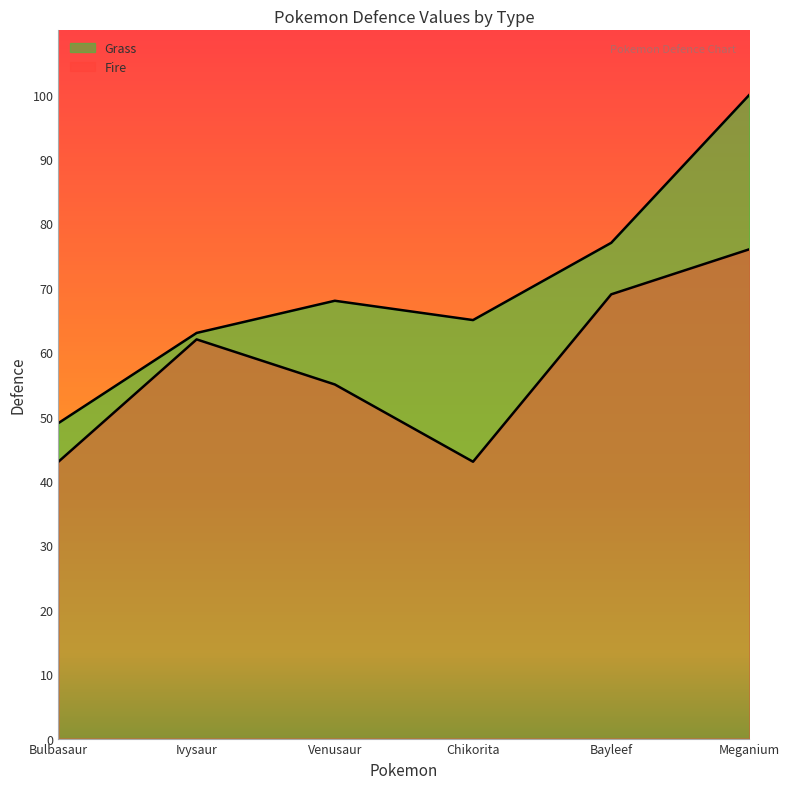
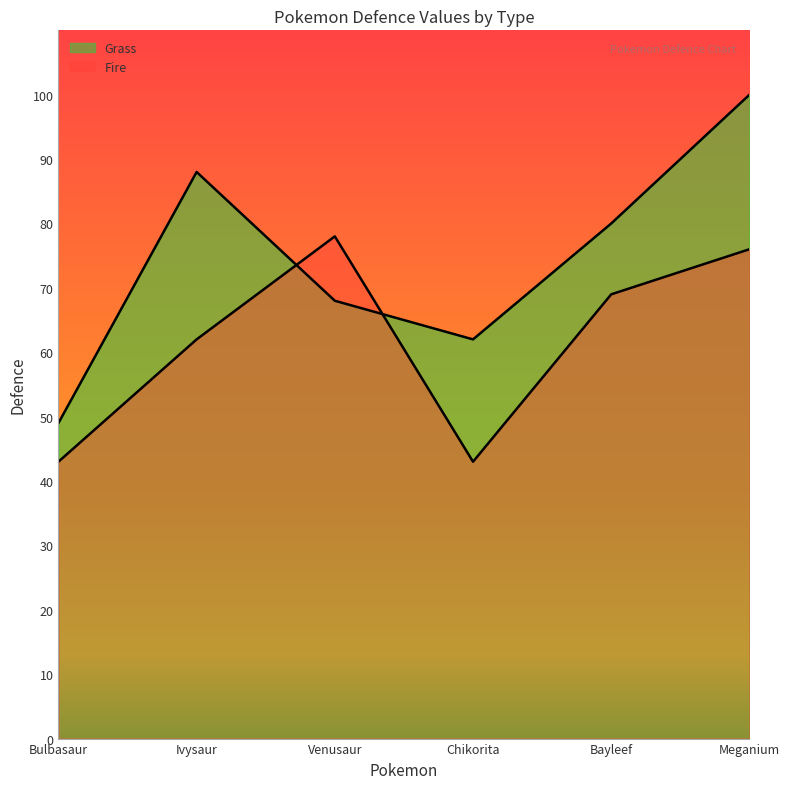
Grass, Ivysaur: 63 -> 88
Fire, Venusaur: 55 -> 78
Grass, Chikorita: 65 -> 62
Grass, Bayleef: 77 -> 80
